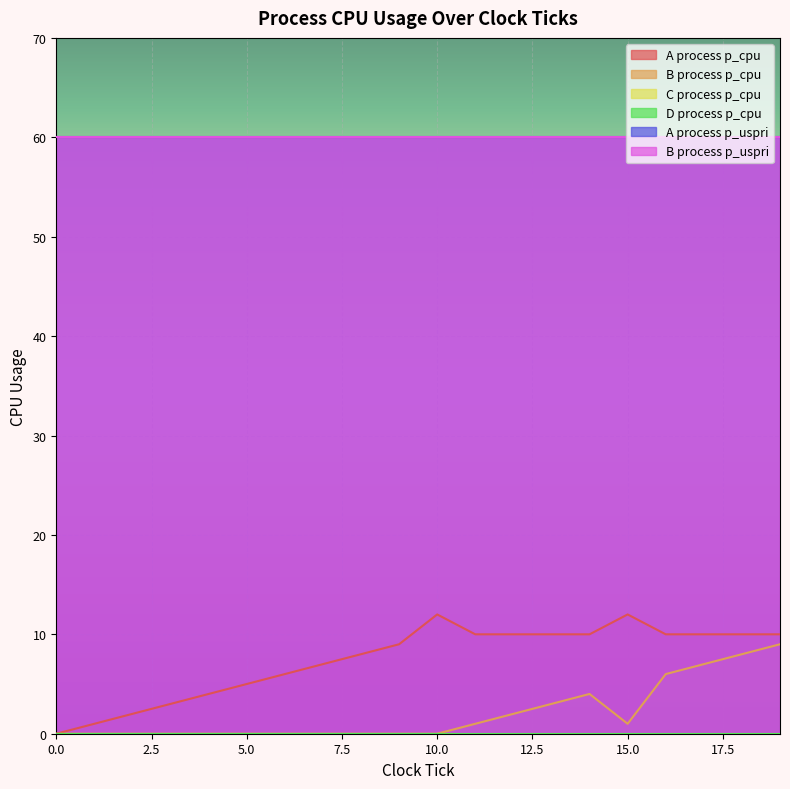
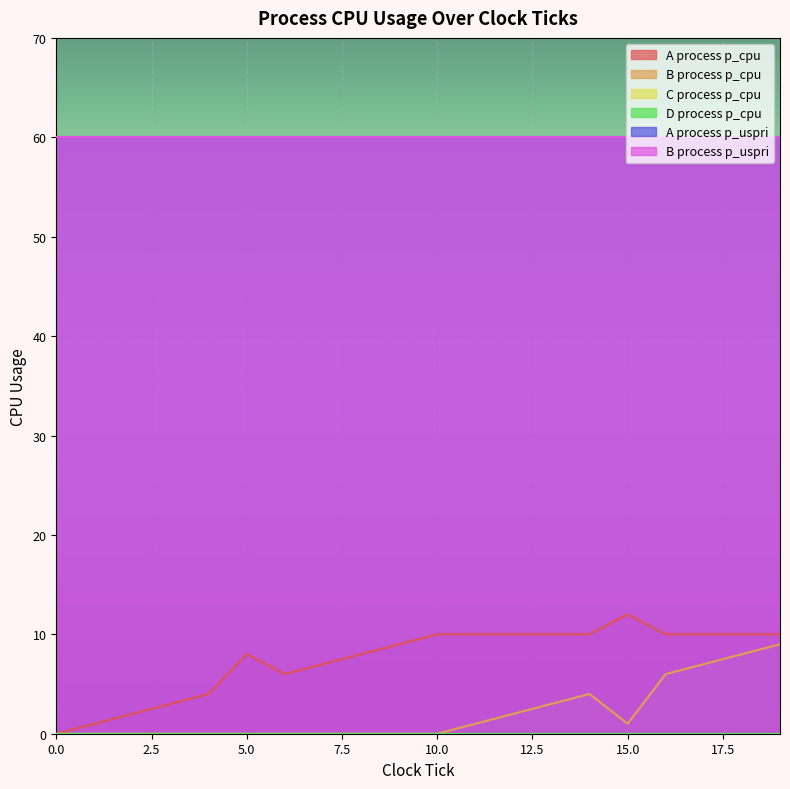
A process p_cpu, 5.0: 5 -> 8
A process p_cpu, 10.0: 12 -> 10
